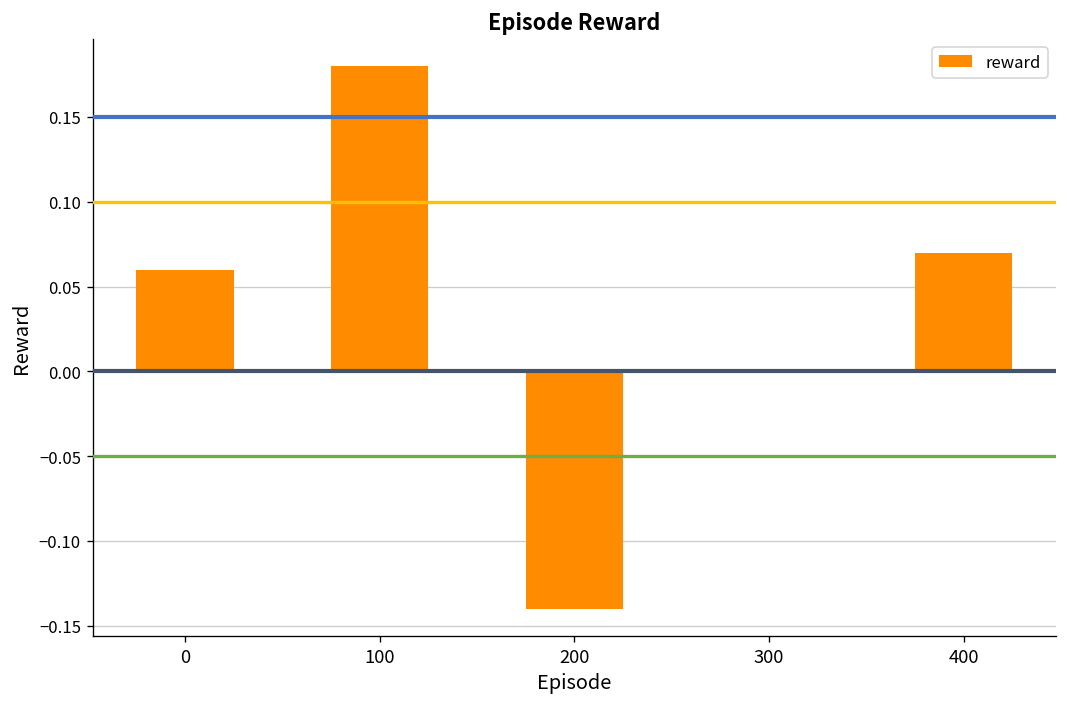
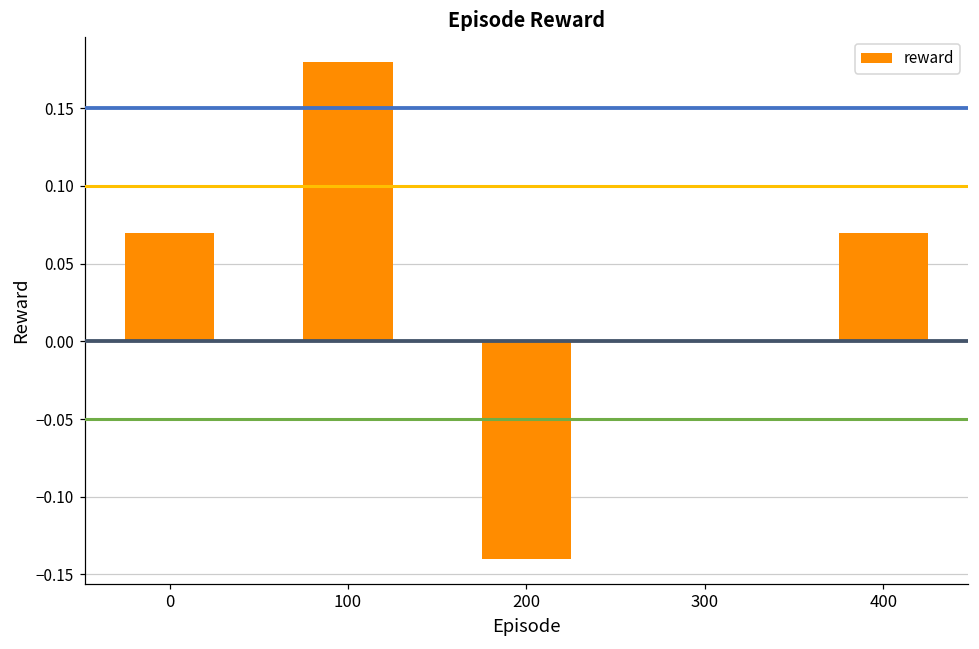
0: 0.06 -> 0.07
